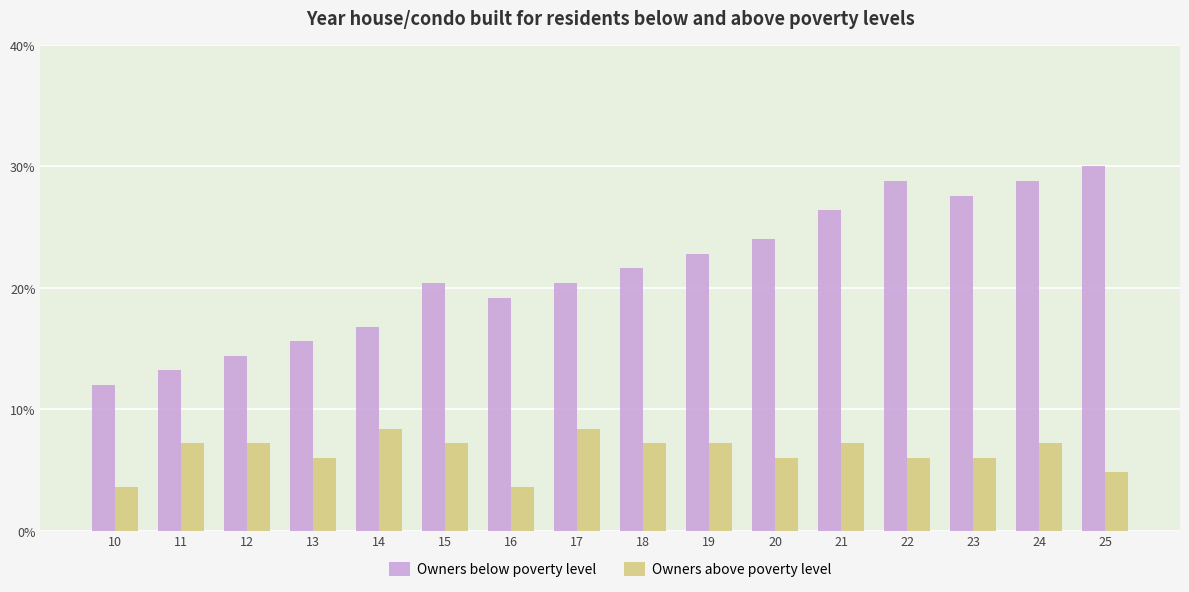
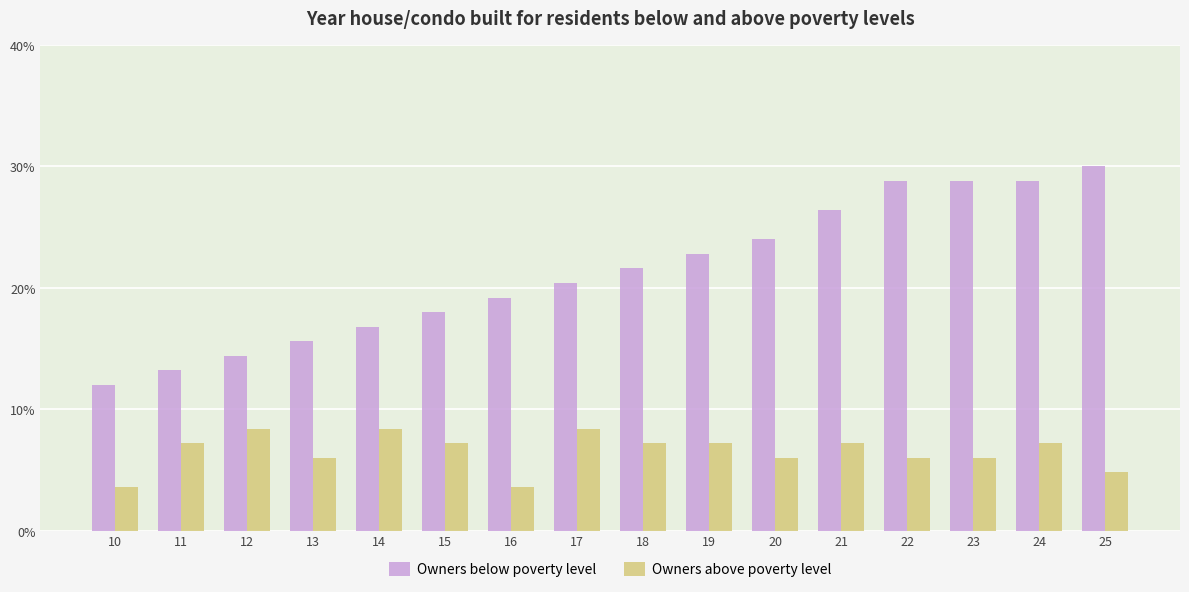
Owners above poverty level, 12: 7.2% -> 8.4%
Owners below poverty level, 15: 20.4% -> 18.0%
Owners below poverty level, 23: 27.6% -> 28.8%
